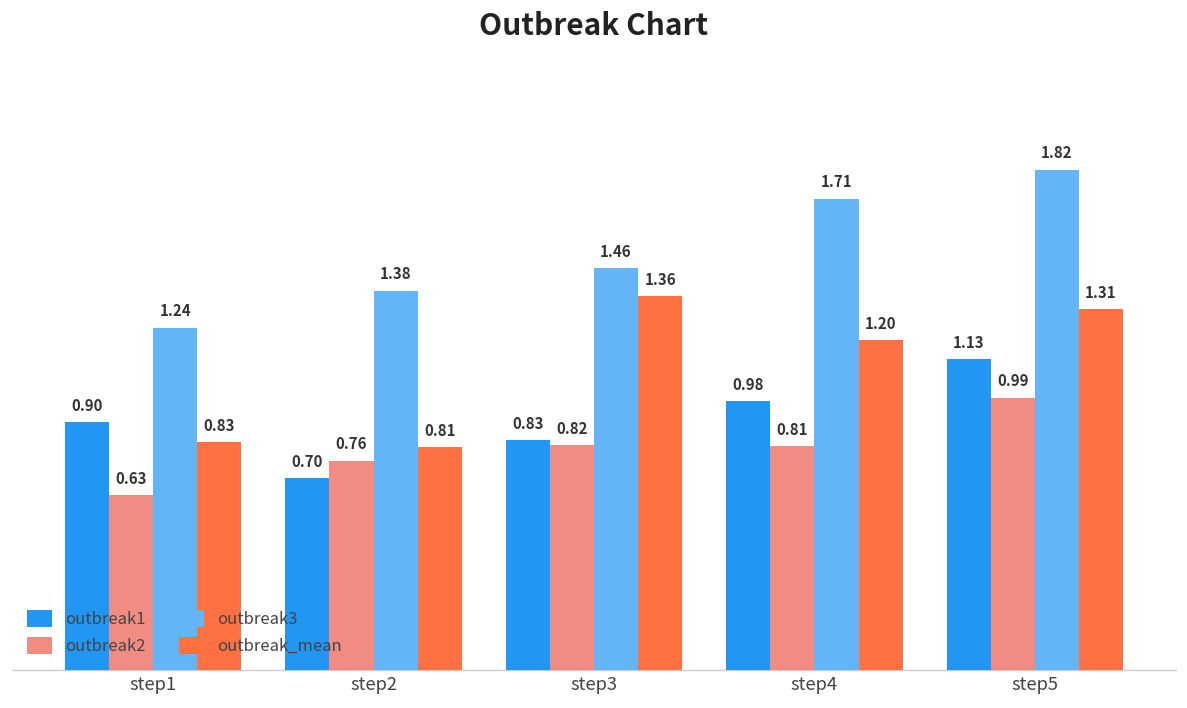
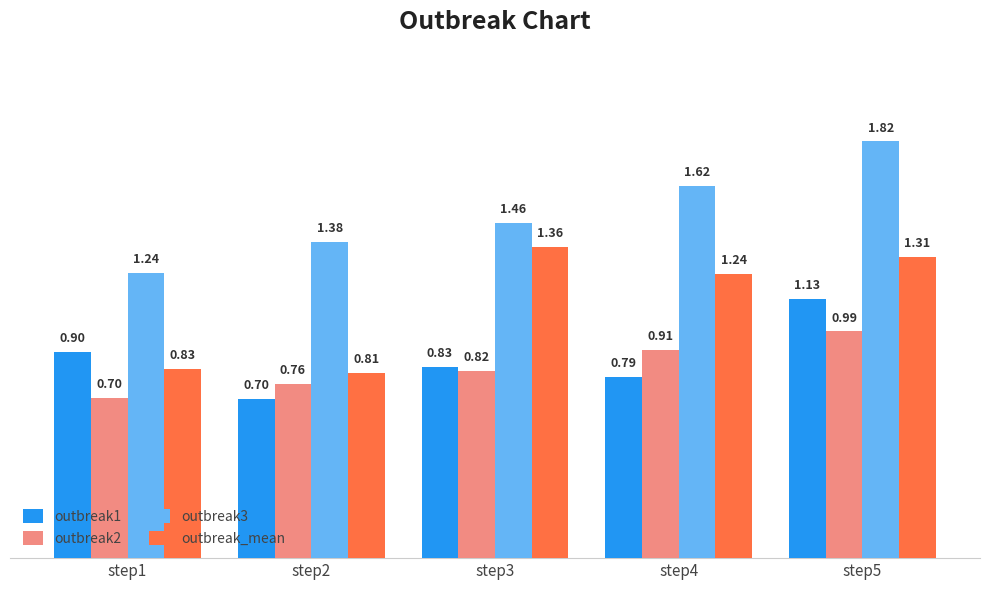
outbreak2, step1: 0.63 -> 0.70
outbreak1, step4: 0.98 -> 0.79
outbreak2, step4: 0.81 -> 0.91
outbreak3, step4: 1.71 -> 1.62
outbreak_mean, step4: 1.20 -> 1.24
